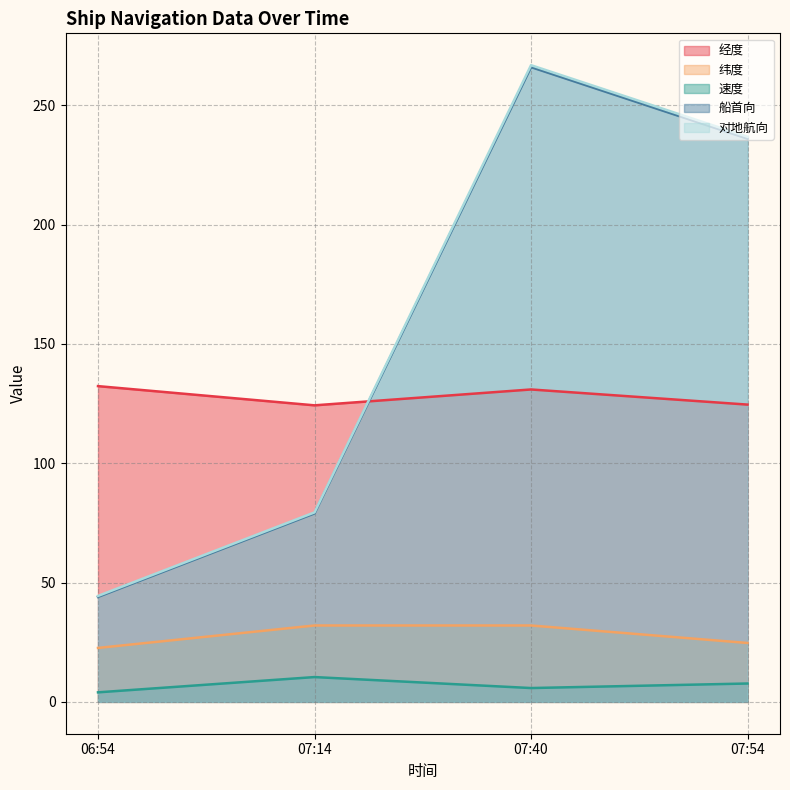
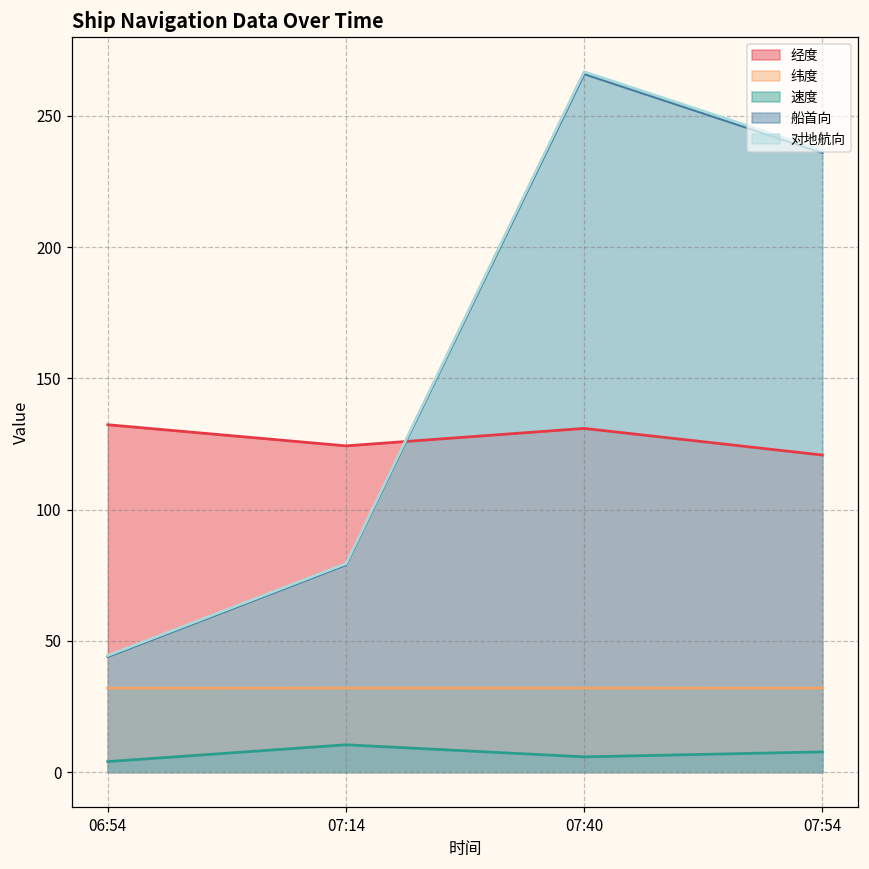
纬度, 06:54: 23 -> 32
经度, 07:54: 125 -> 121
纬度, 07:54: 25 -> 32
